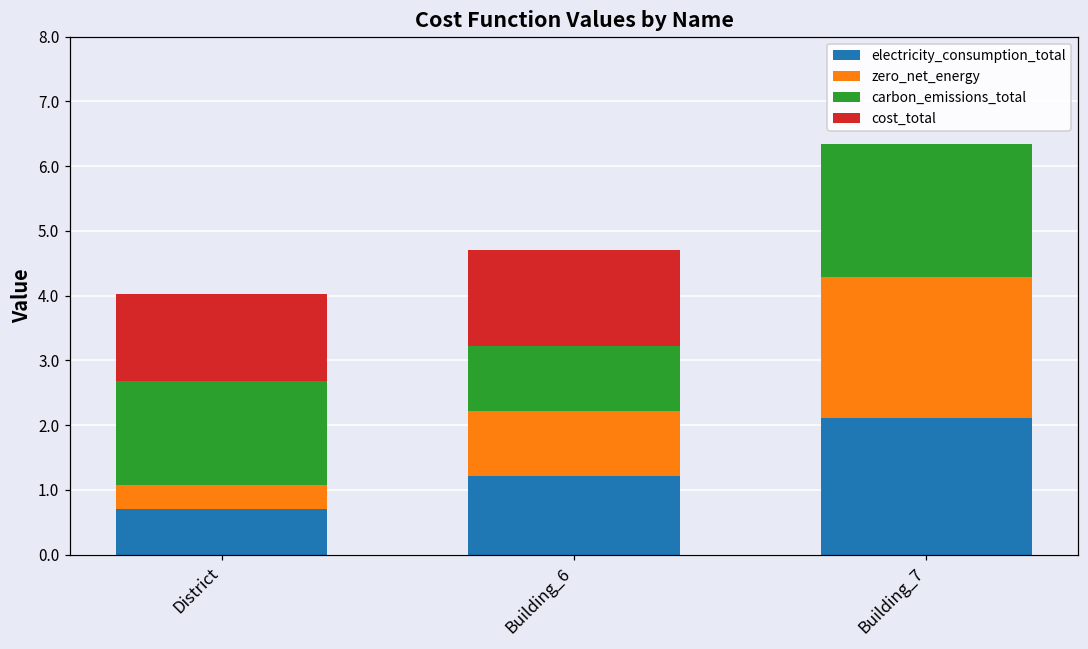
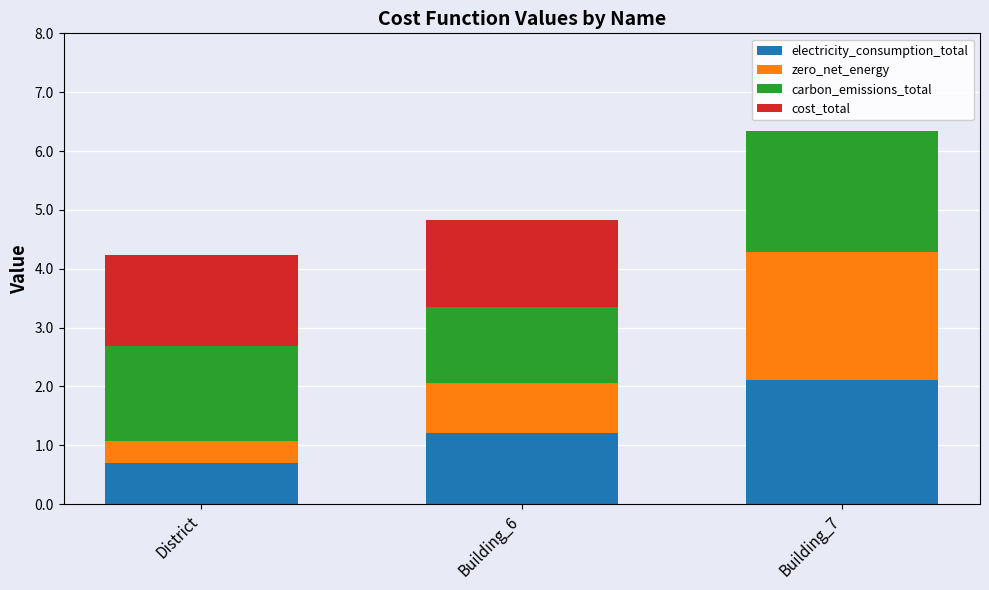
cost_total, District: 1.3 -> 1.6
zero_net_energy, Building_6: 1.0 -> 0.8
carbon_emissions_total, Building_6: 1.0 -> 1.3
